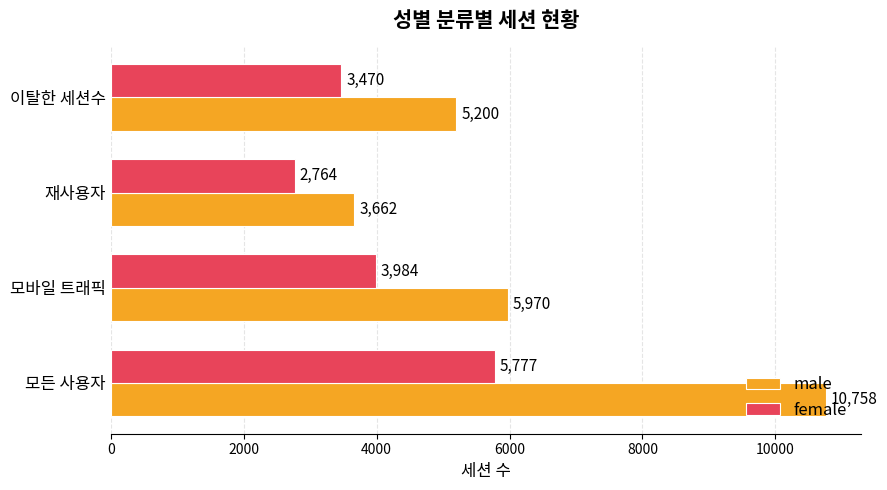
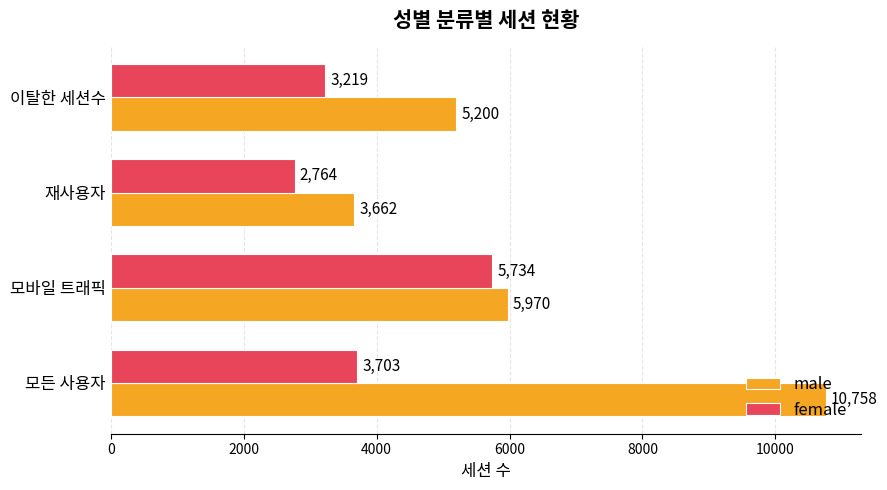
female, 이탈한 세션수: 3,470 -> 3,219
female, 모바일 트래픽: 3,984 -> 5,734
female, 모든 사용자: 5,777 -> 3,703
